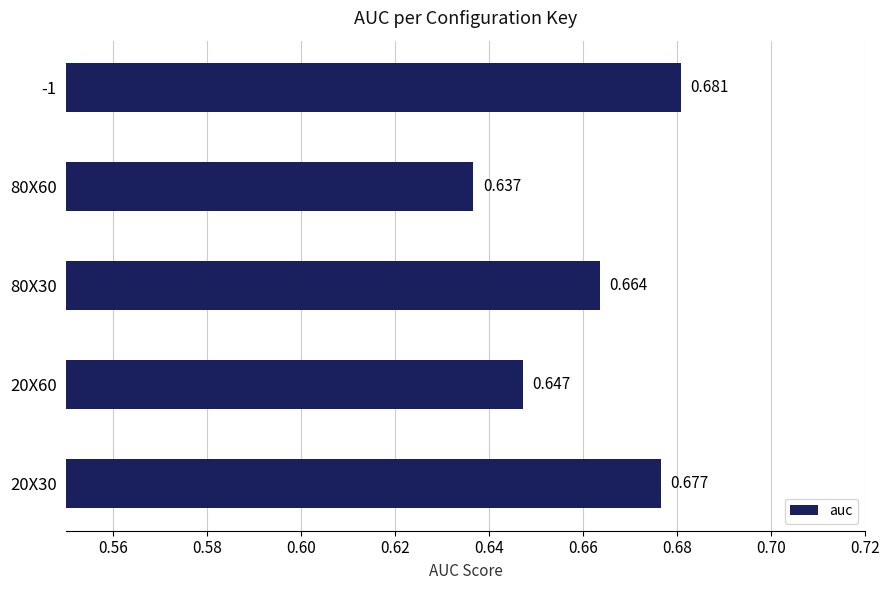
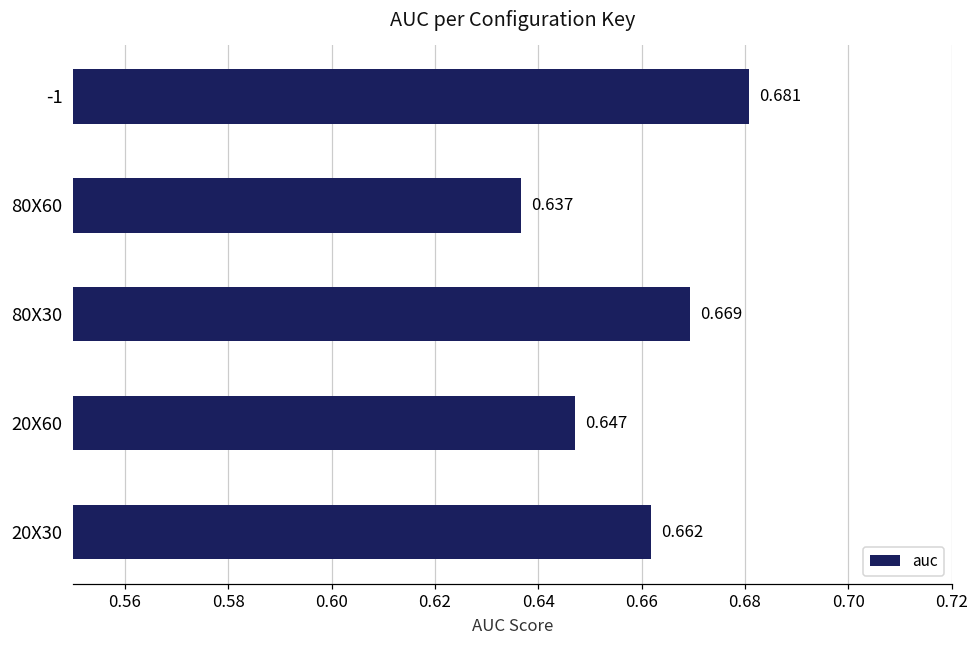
80X30: 0.664 -> 0.669
20X30: 0.677 -> 0.662
